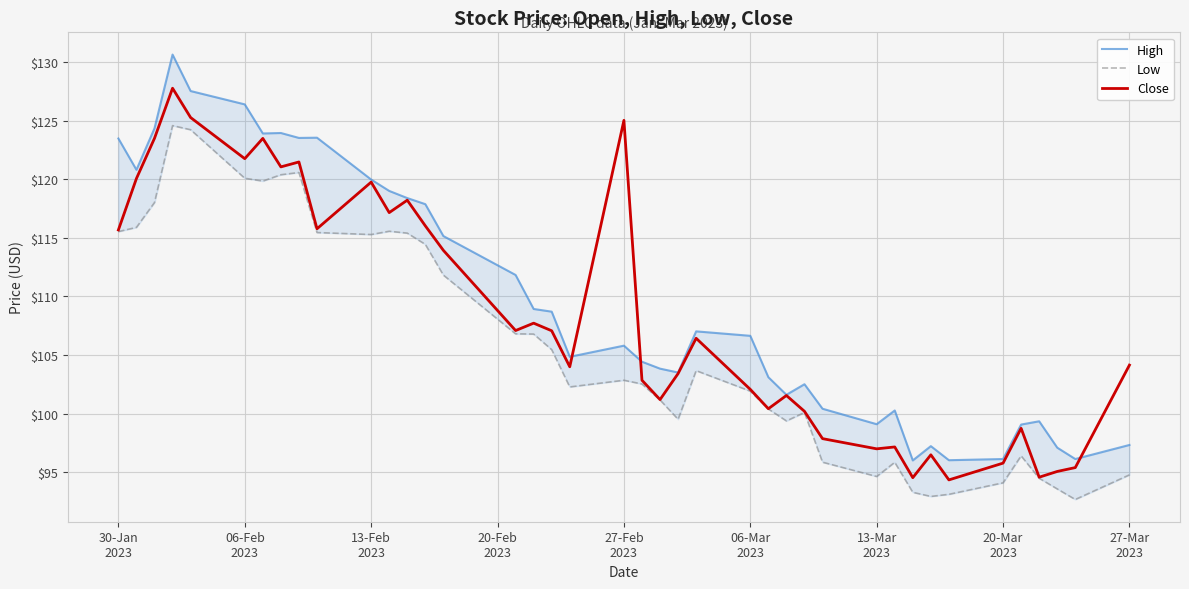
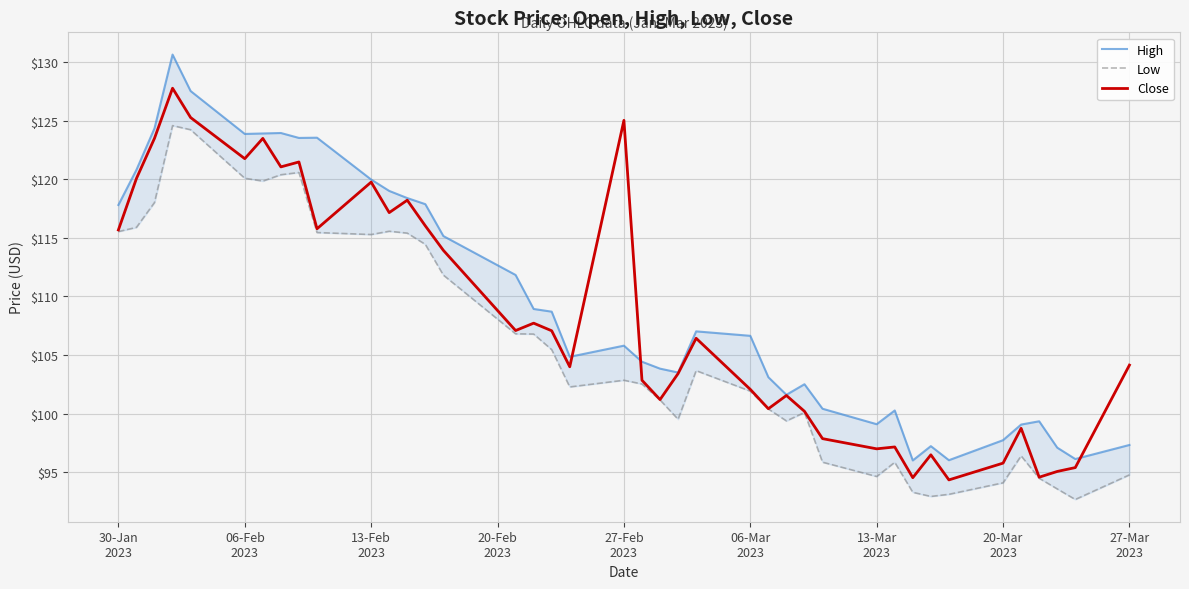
High, 30-Jan 2023: $123.5 -> $117.8
High, 06-Feb 2023: $126.4 -> $123.9
High, 20-Mar 2023: $96.1 -> $97.7
